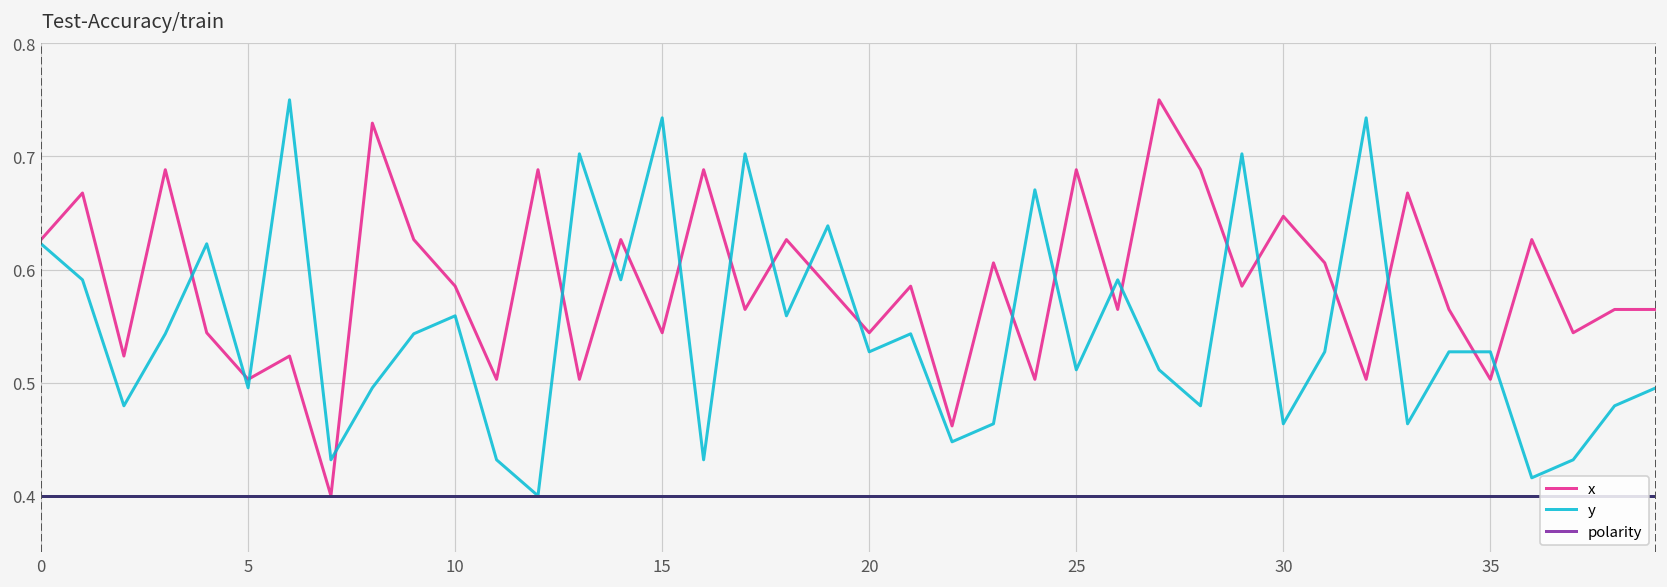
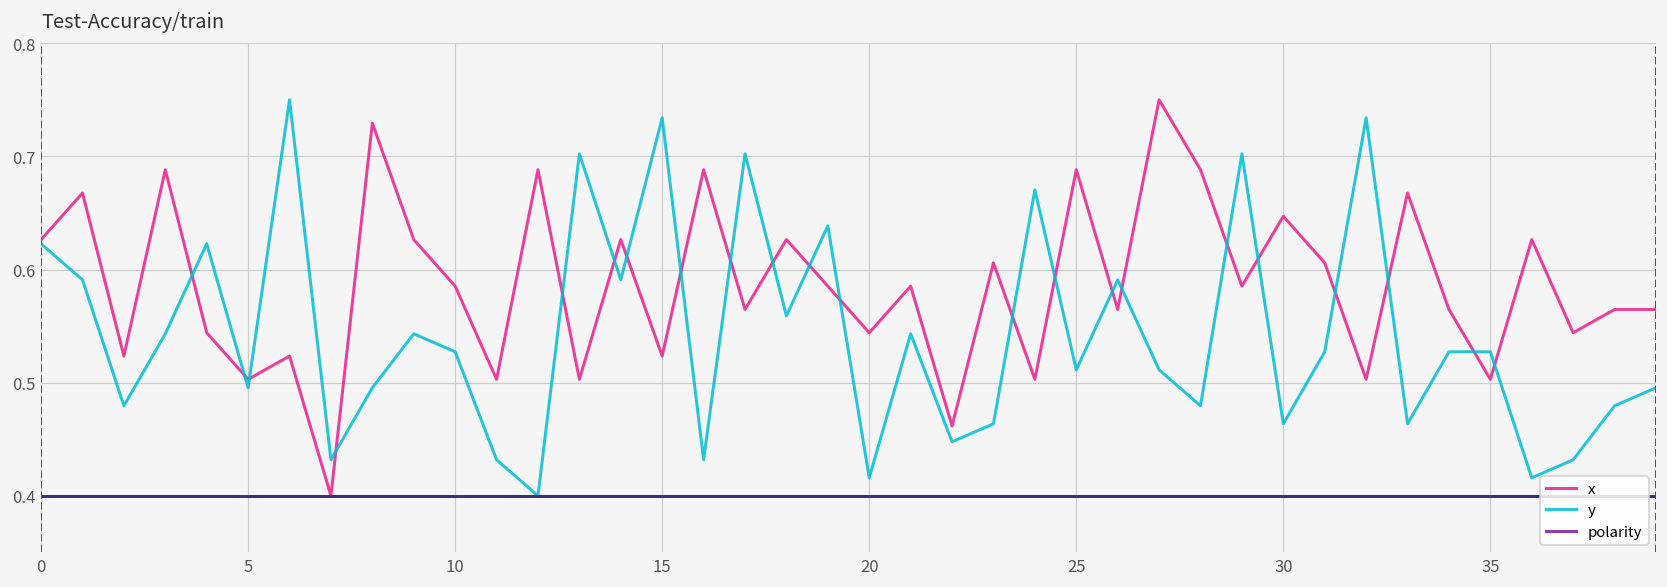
y, 10: 0.56 -> 0.53
x, 15: 0.54 -> 0.52
y, 20: 0.53 -> 0.42
